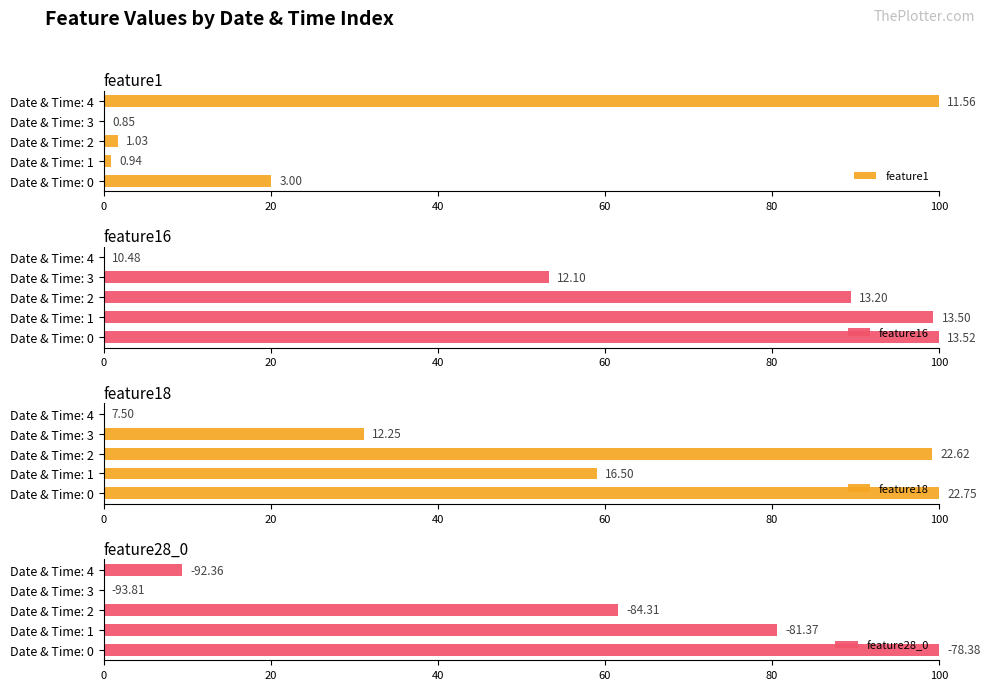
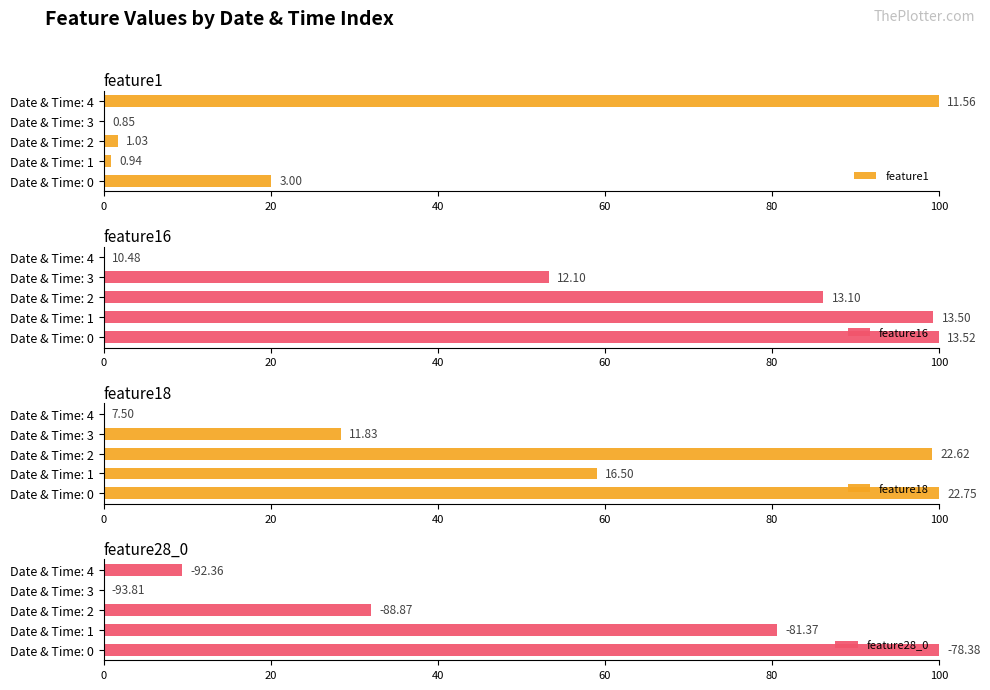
feature16, Date & Time: 2: 13.20 -> 13.10
feature18, Date & Time: 3: 12.25 -> 11.83
feature28_0, Date & Time: 2: -84.31 -> -88.87
